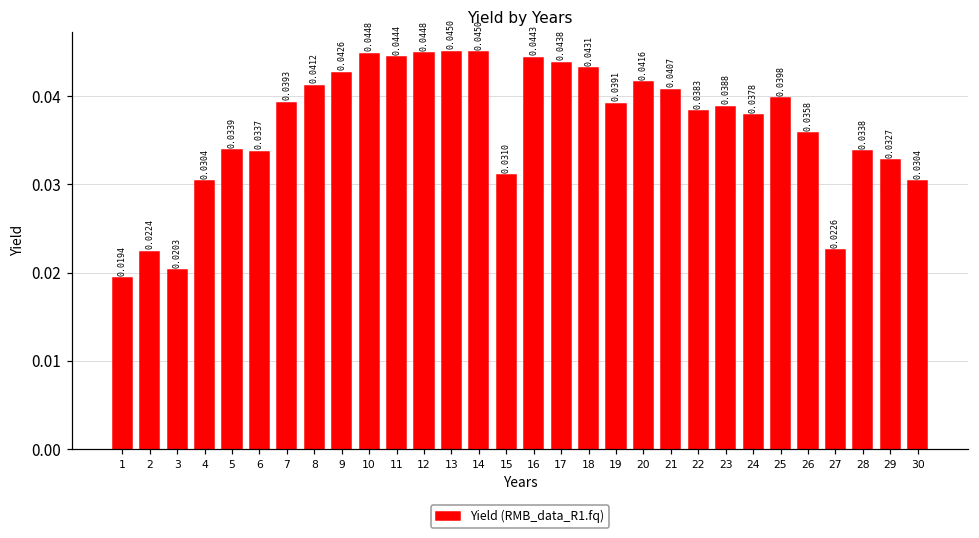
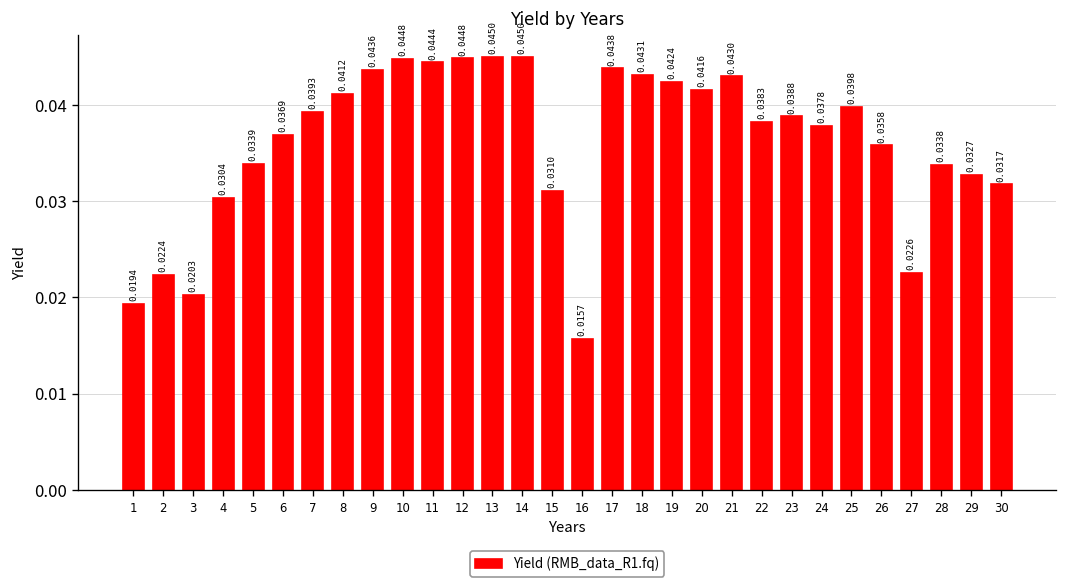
6: 0.0337 -> 0.0369
9: 0.0426 -> 0.0436
16: 0.0443 -> 0.0157
19: 0.0391 -> 0.0424
21: 0.0407 -> 0.0430
30: 0.0304 -> 0.0317
